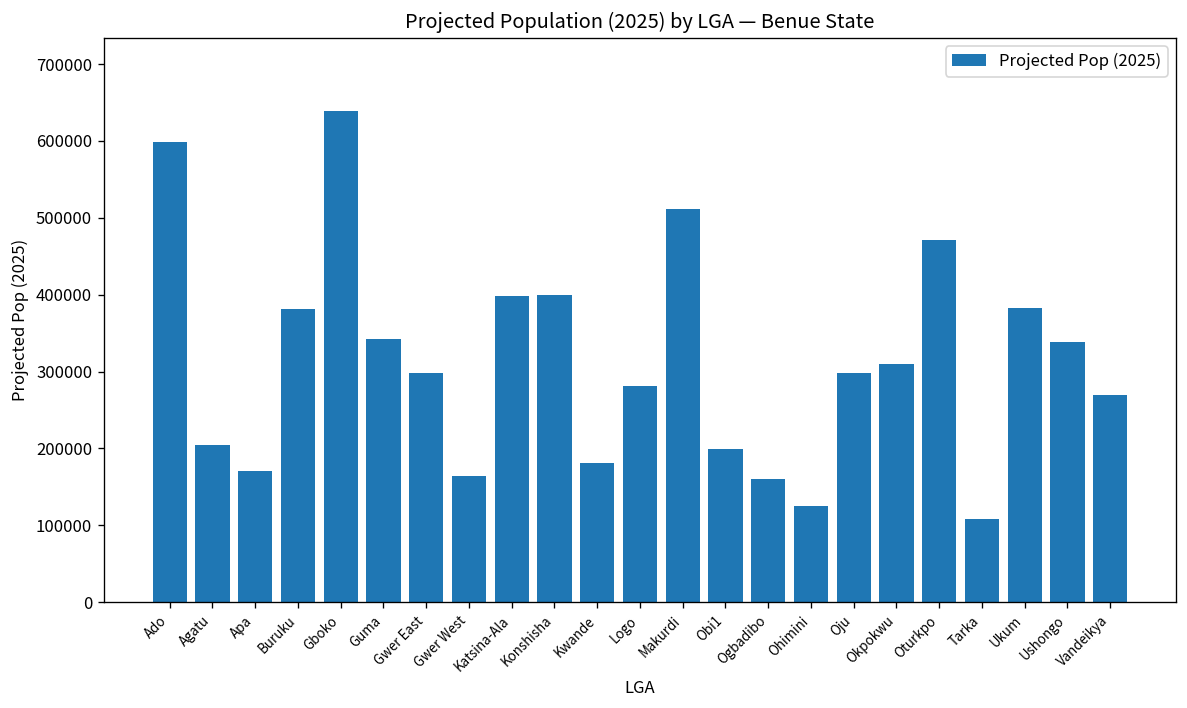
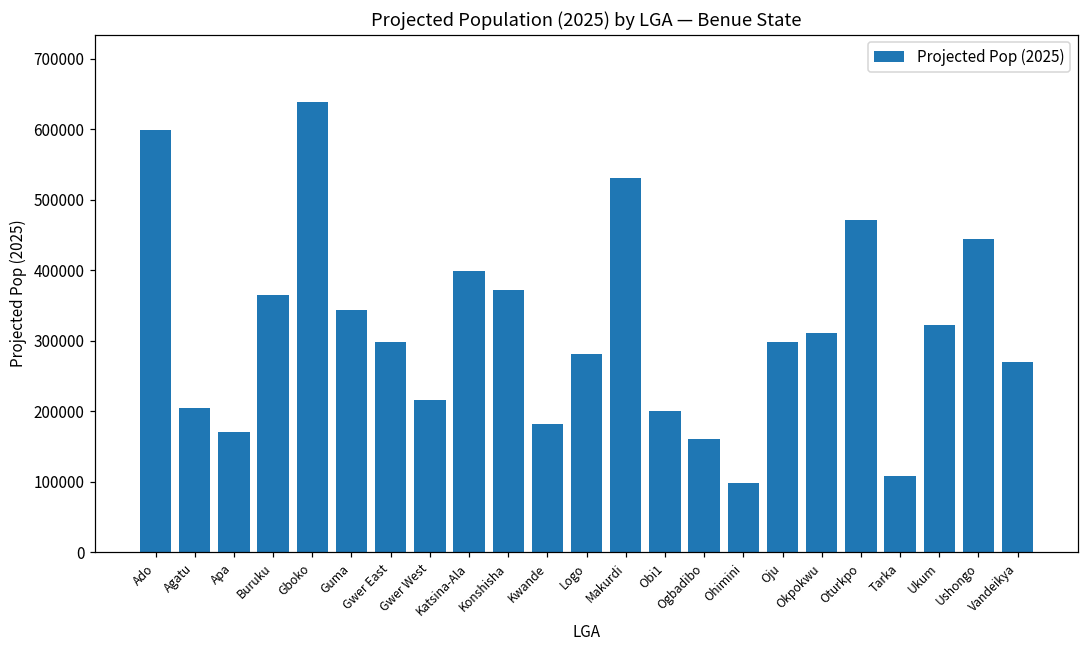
Buruku: 380000 -> 360000
Gwer West: 160000 -> 220000
Konshisha: 400000 -> 370000
Makurdi: 510000 -> 530000
Ohimini: 120000 -> 100000
Ukum: 380000 -> 320000
Ushongo: 340000 -> 440000
